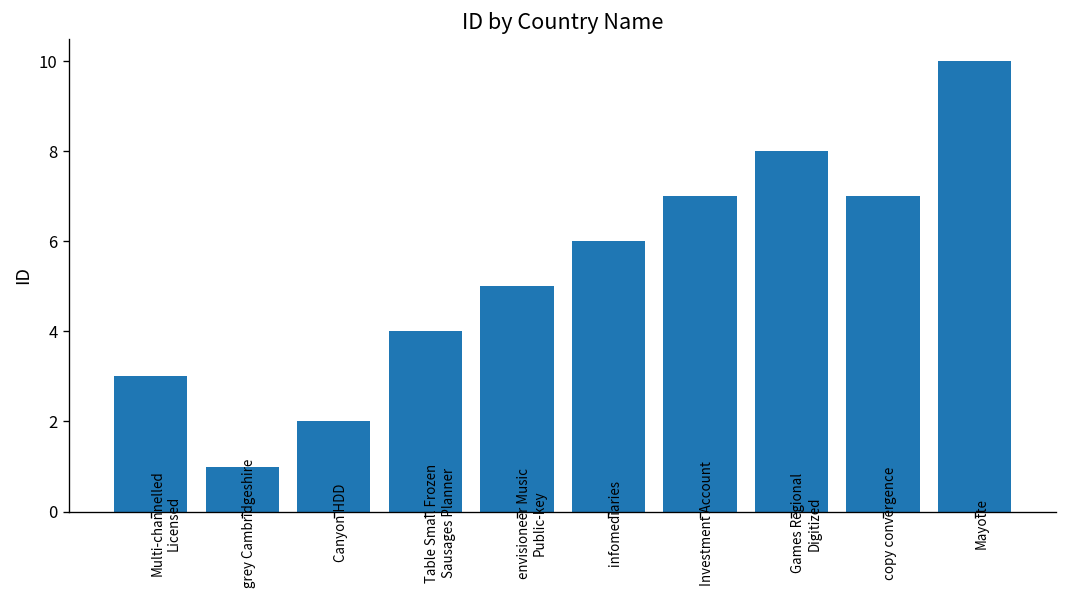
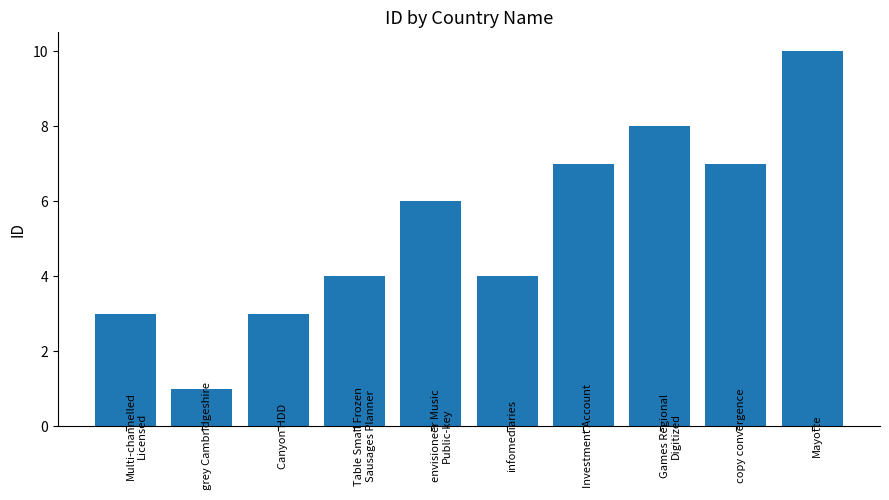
Canyon HDD: 2 -> 3
envisioneer Music Public-key: 5 -> 6
infomediaries: 6 -> 4
